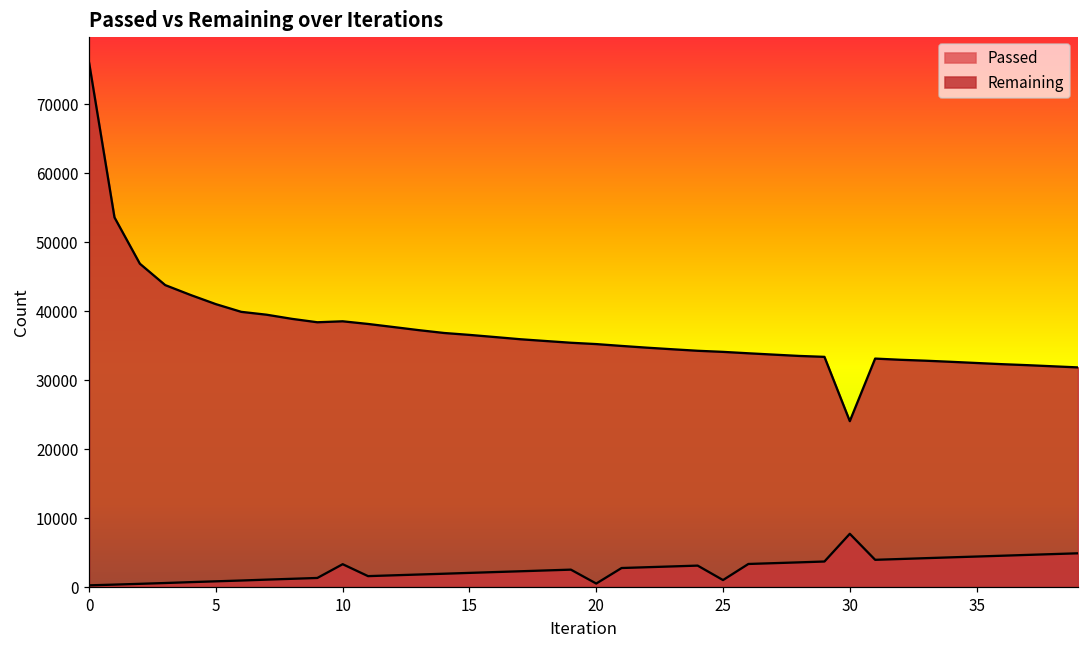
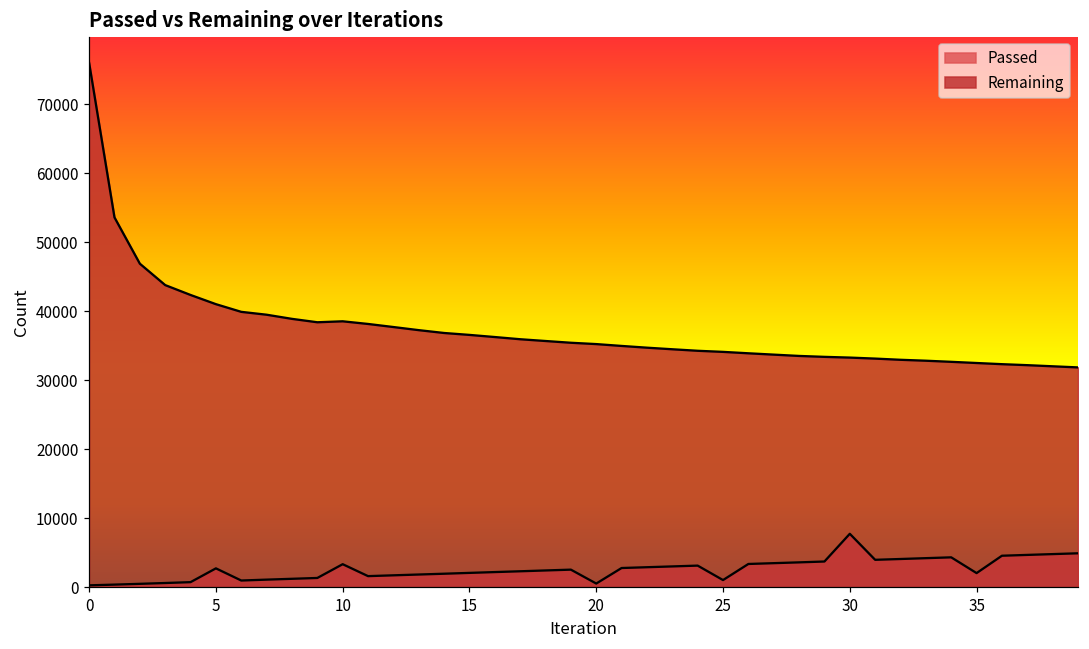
Passed, 5: 1000 -> 3000
Remaining, 30: 24000 -> 33000
Passed, 35: 4000 -> 2000
